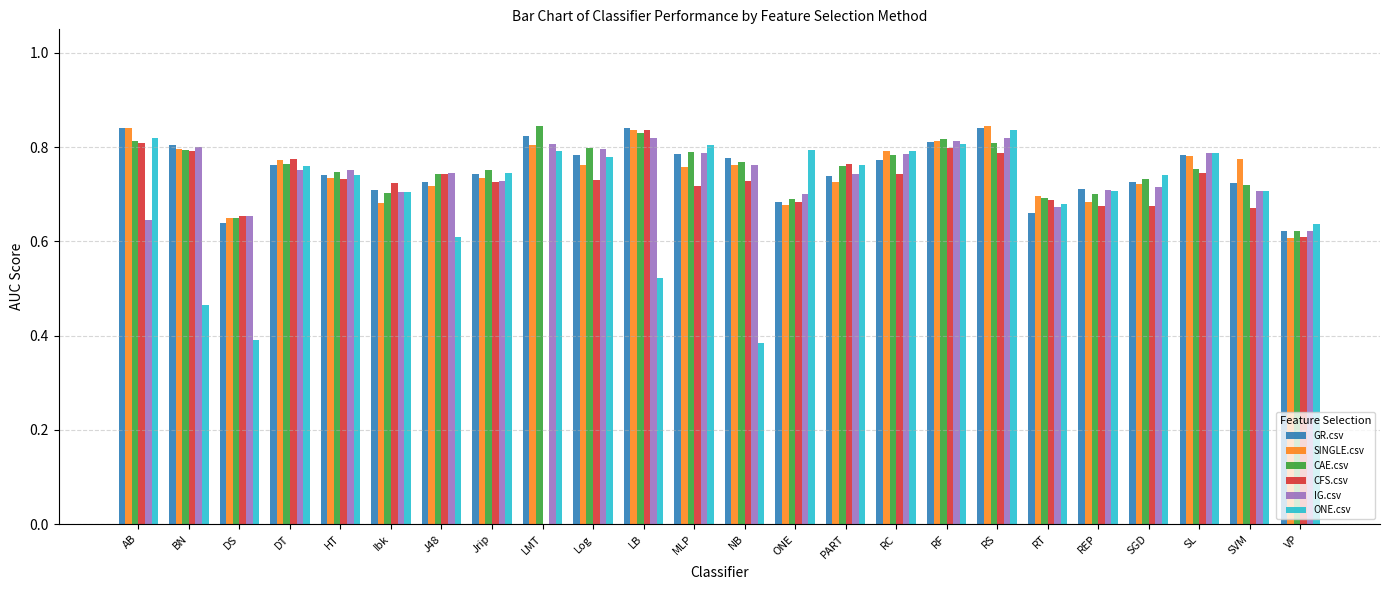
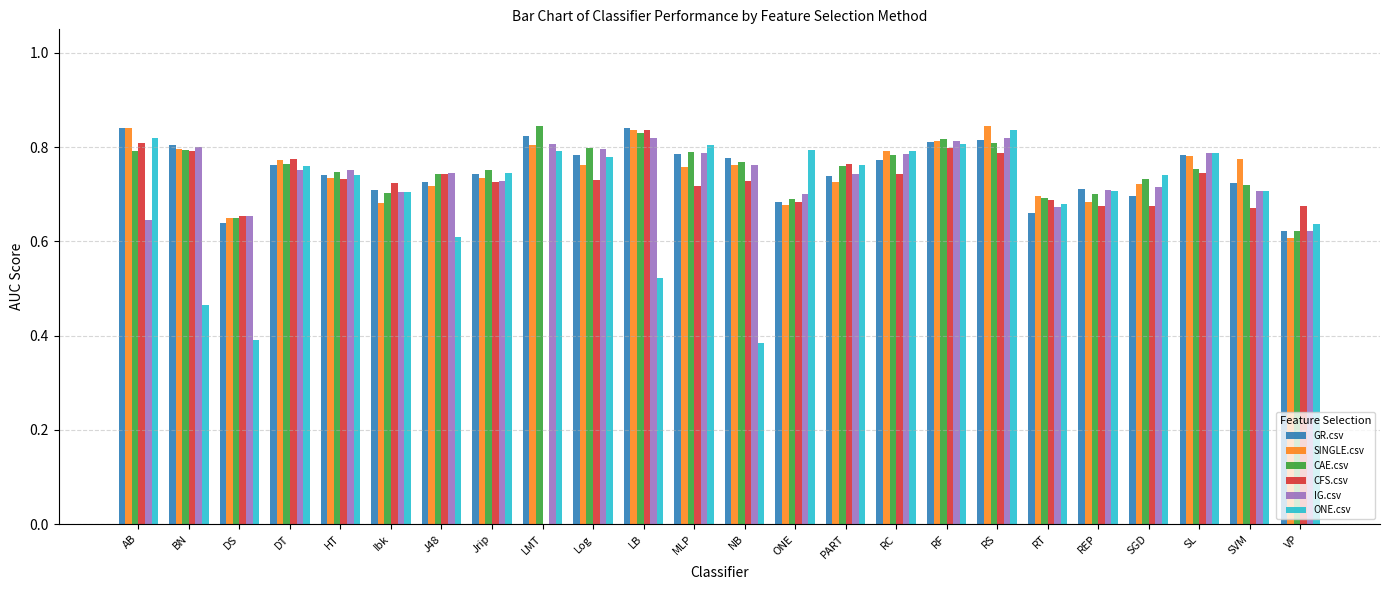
CAE.csv, AB: 0.81 -> 0.79
GR.csv, RS: 0.84 -> 0.82
GR.csv, SGD: 0.73 -> 0.70
CFS.csv, VP: 0.61 -> 0.67
